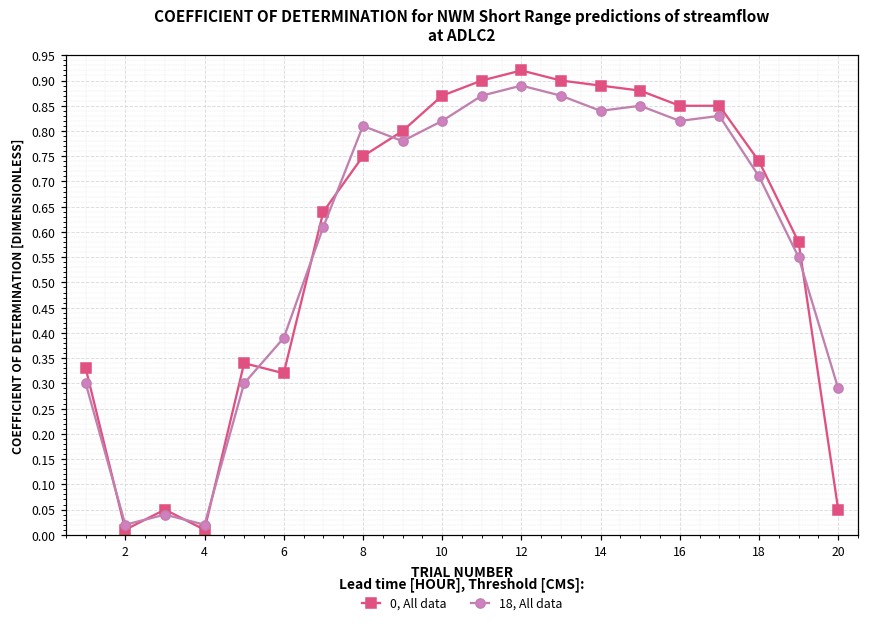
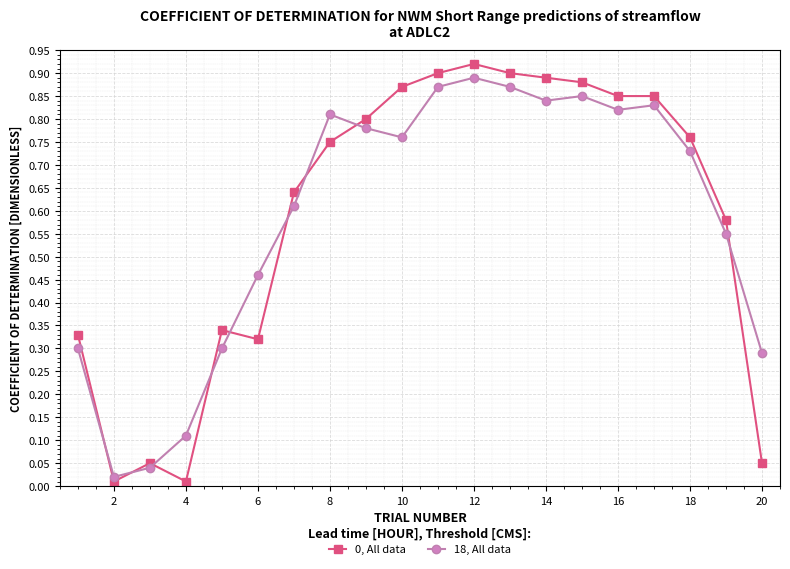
18, All data, 4: 0.02 -> 0.11
18, All data, 6: 0.39 -> 0.46
18, All data, 10: 0.82 -> 0.76
0, All data, 18: 0.74 -> 0.76
18, All data, 18: 0.71 -> 0.73
